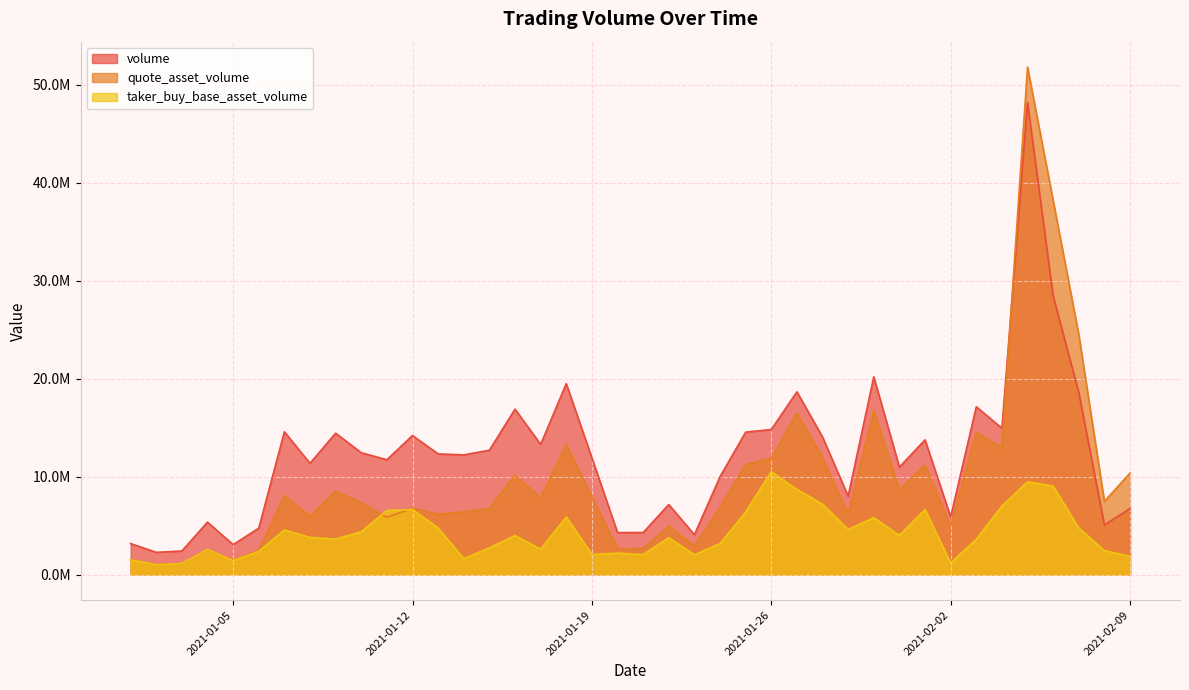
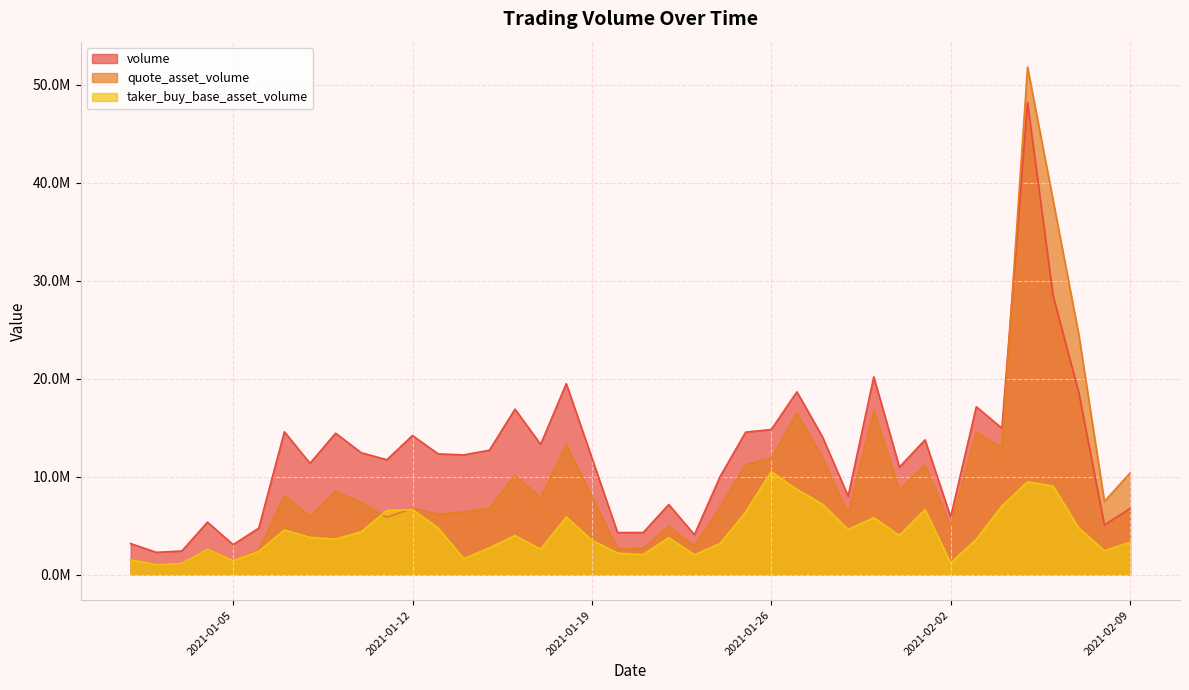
taker_buy_base_asset_volume, 2021-01-19: 2000000 -> 4000000
taker_buy_base_asset_volume, 2021-02-09: 2000000 -> 3000000
